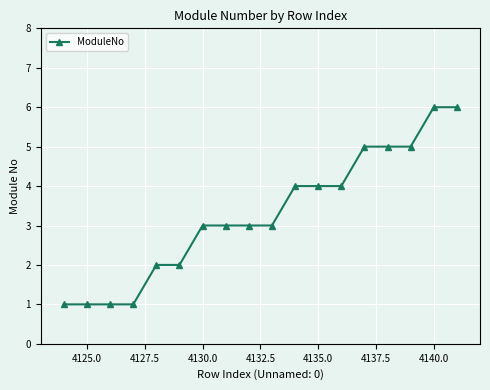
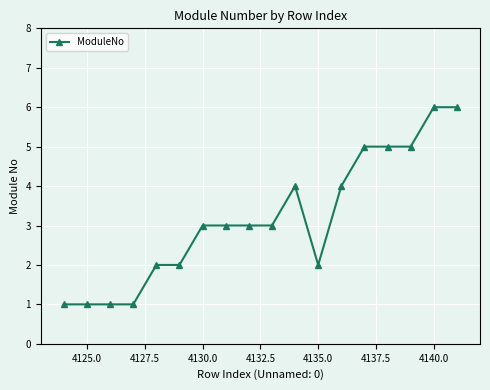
4135.0: 4 -> 2
